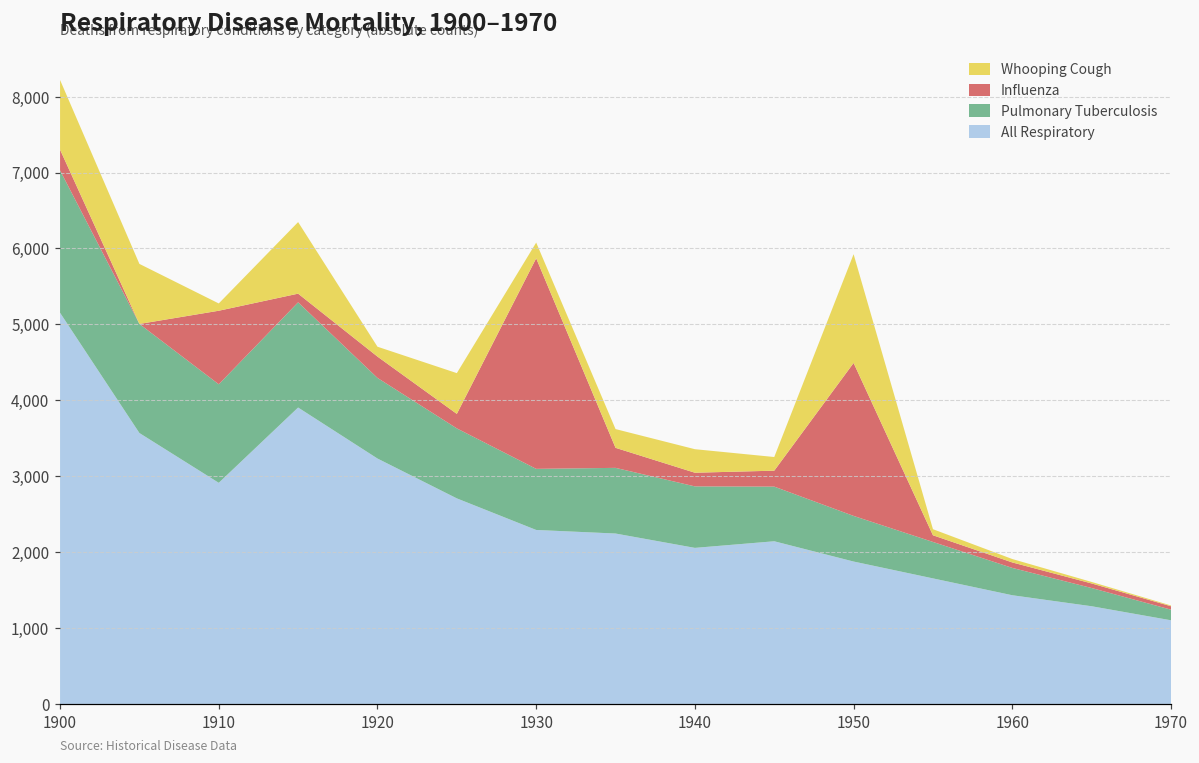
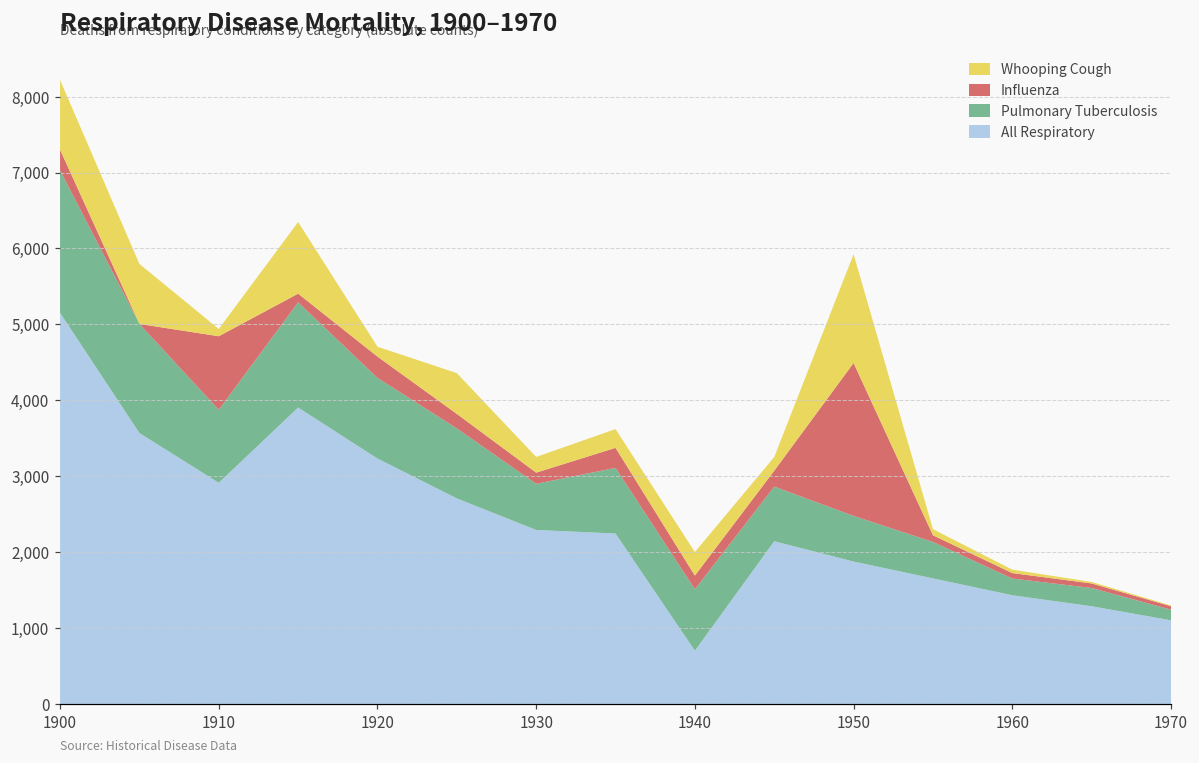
Pulmonary Tuberculosis, 1910: 1,300 -> 1,000
Pulmonary Tuberculosis, 1930: 800 -> 600
Influenza, 1930: 2,800 -> 100
All Respiratory, 1940: 2,100 -> 700
Pulmonary Tuberculosis, 1960: 400 -> 200
